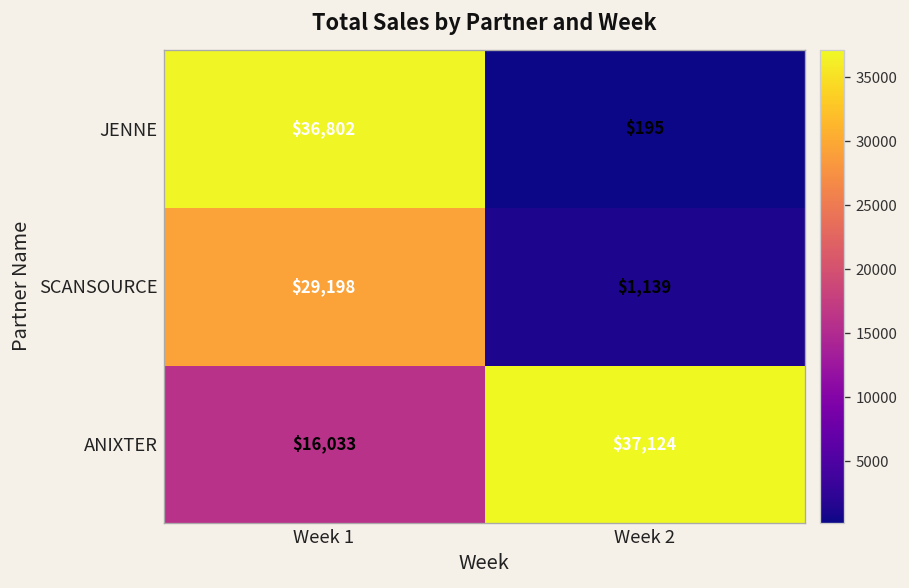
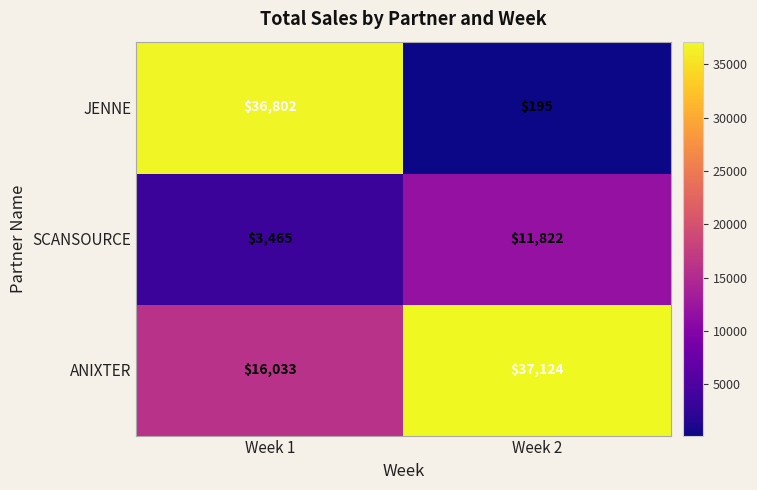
SCANSOURCE, Week 1: $29,198 -> $3,465
SCANSOURCE, Week 2: $1,139 -> $11,822
